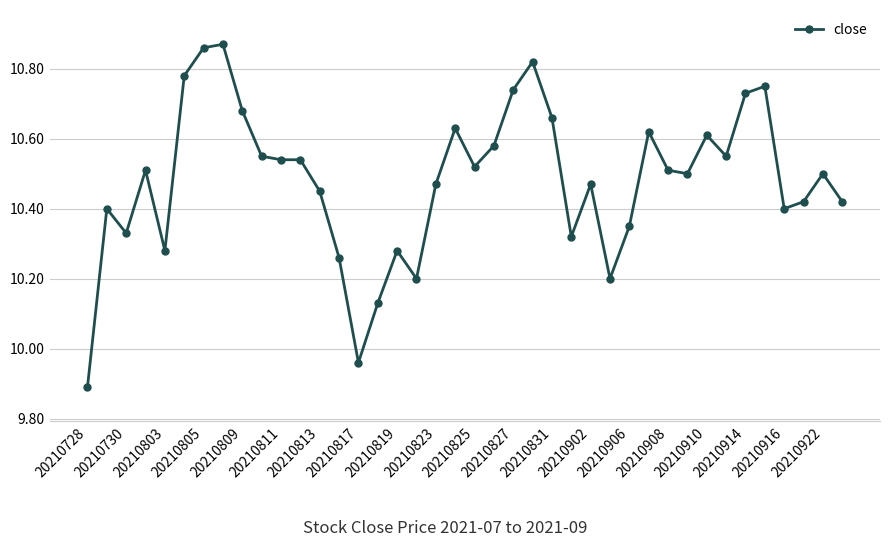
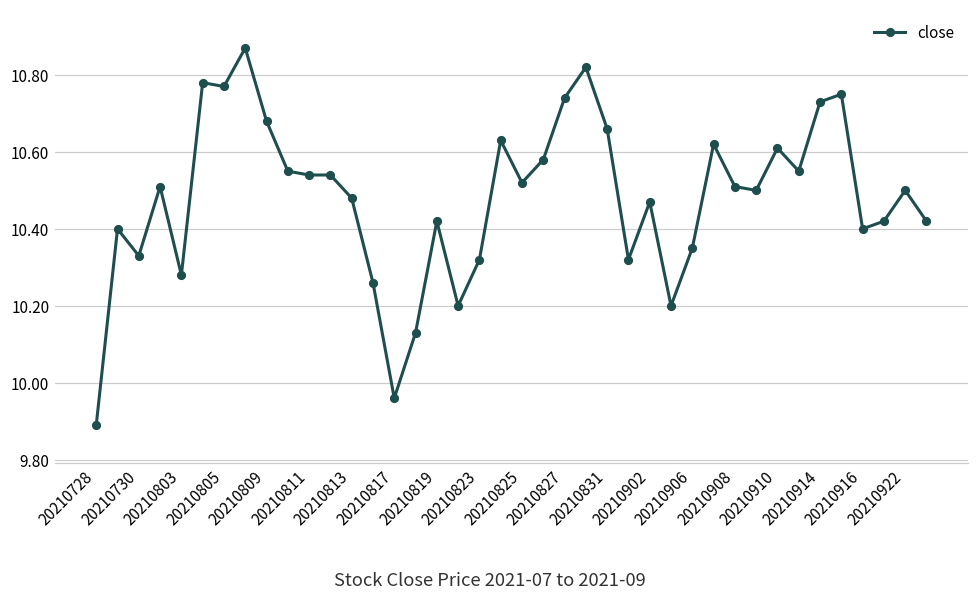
20210805: 10.86 -> 10.77
20210813: 10.45 -> 10.48
20210819: 10.28 -> 10.42
20210823: 10.47 -> 10.32
